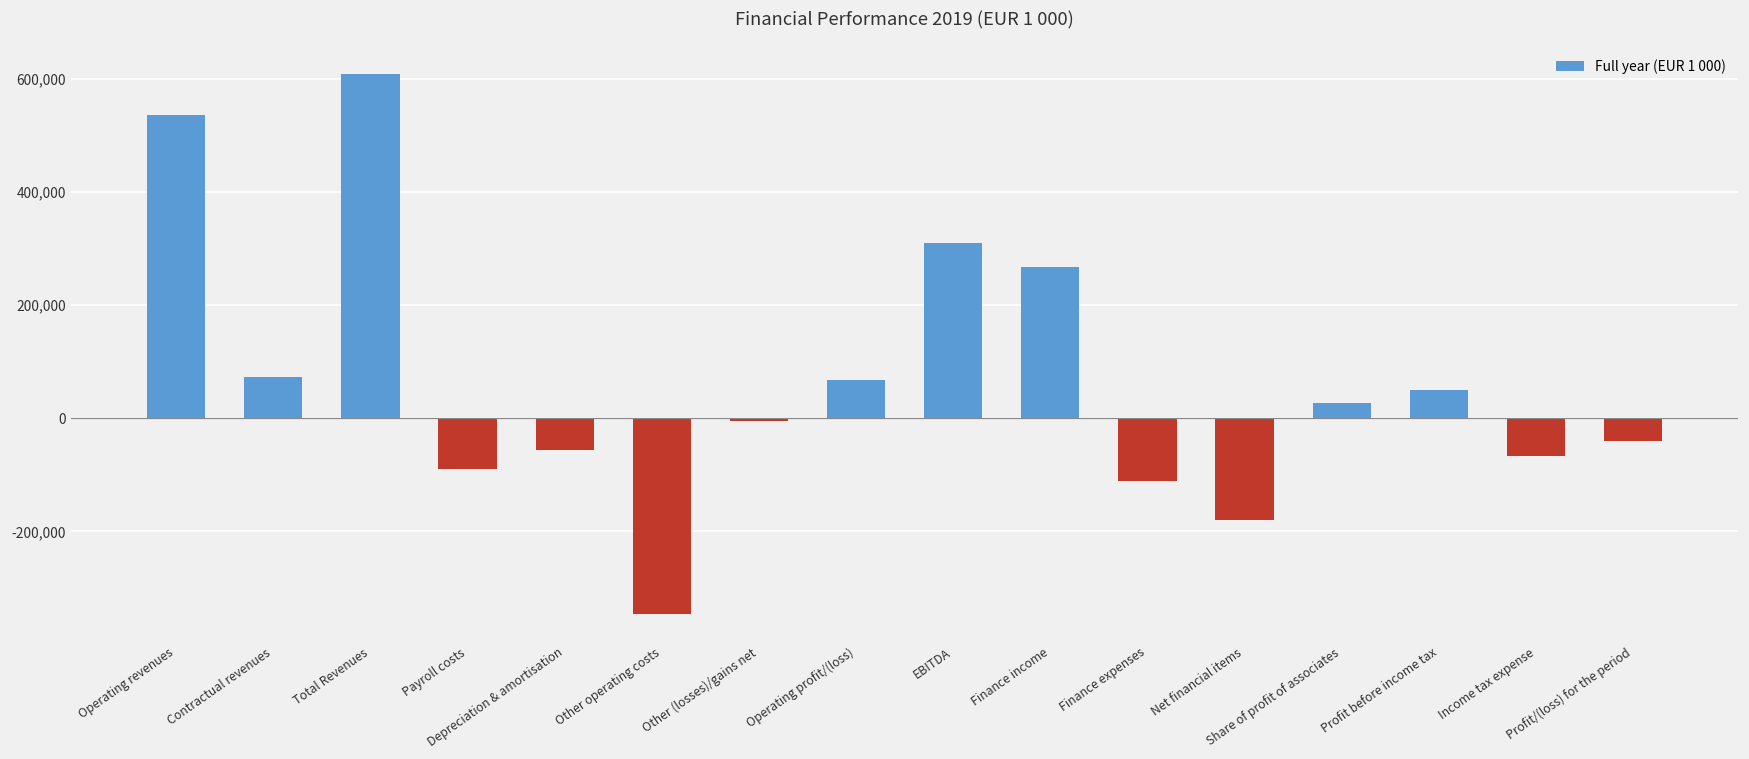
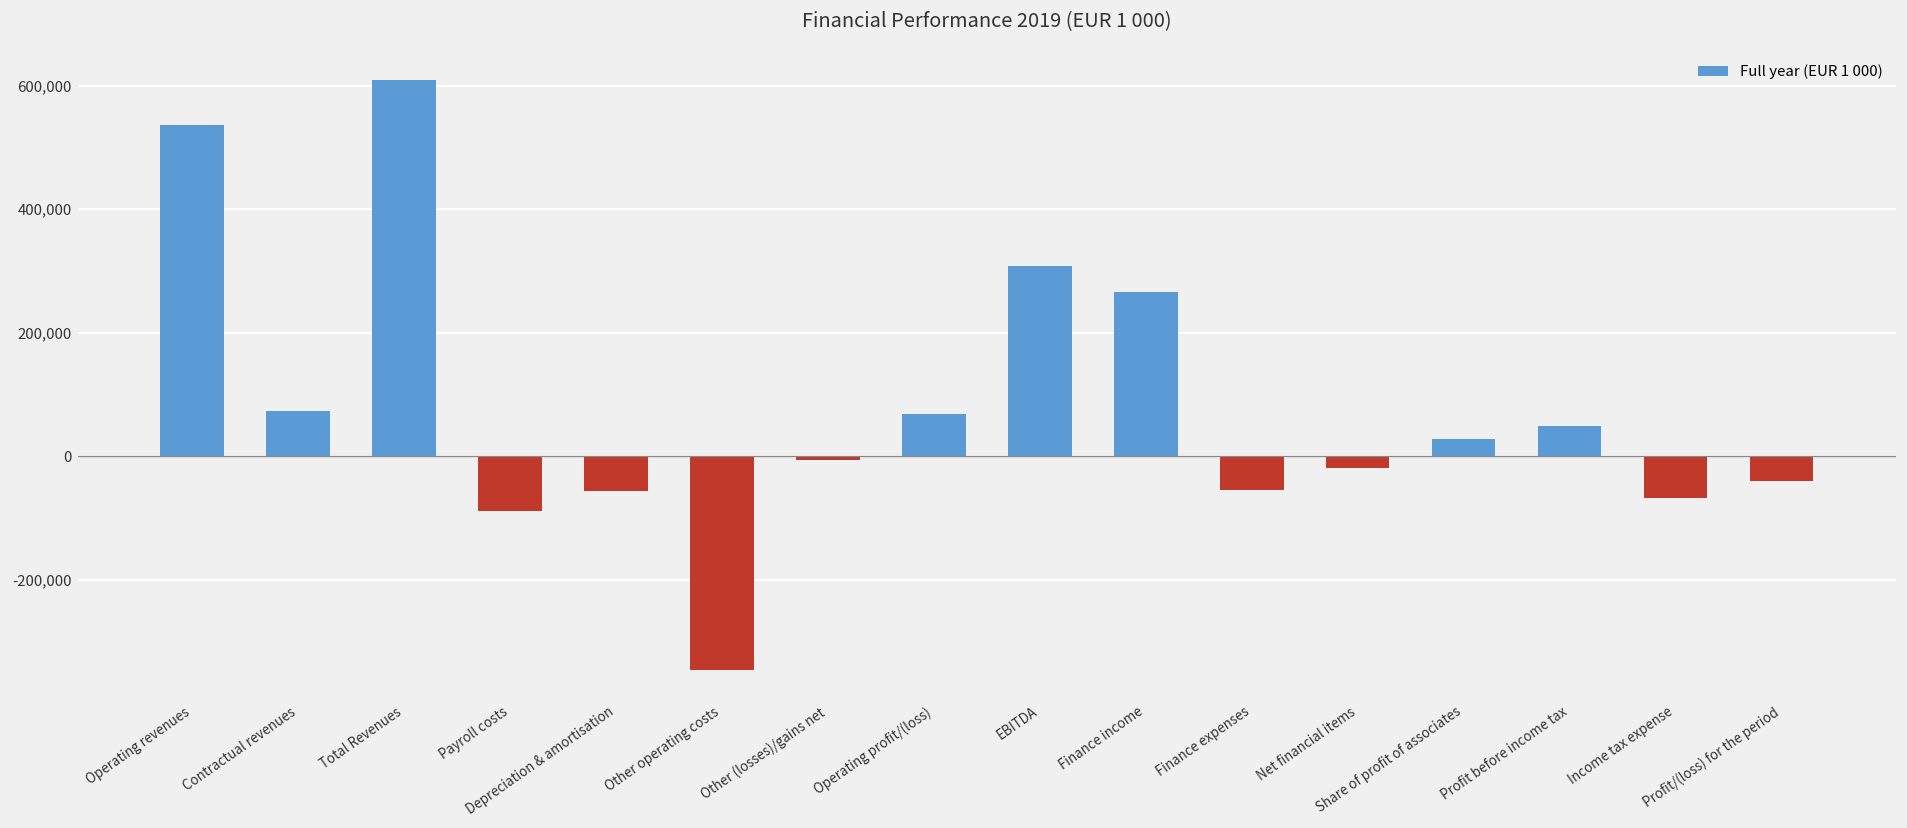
Finance expenses: -110,000 -> -50,000
Net financial items: -180,000 -> -20,000
